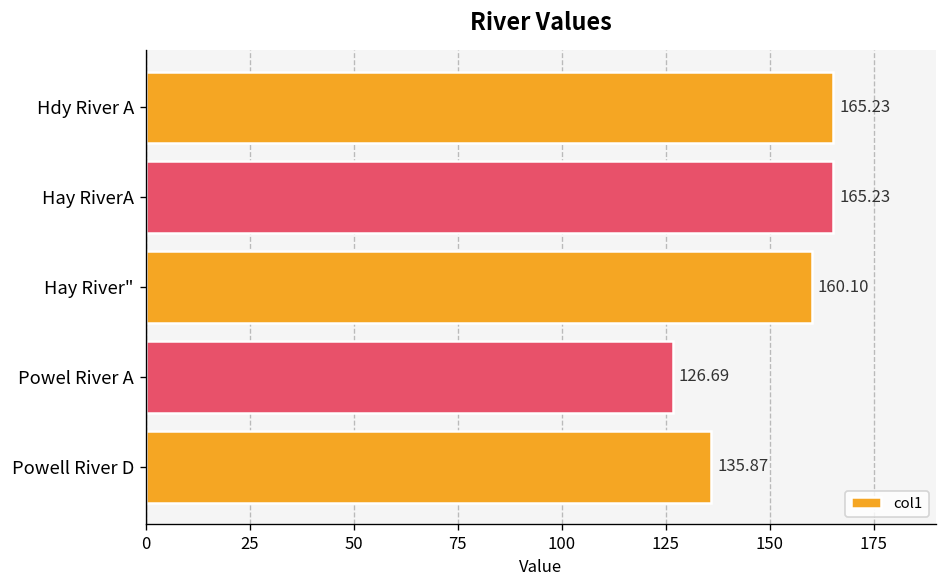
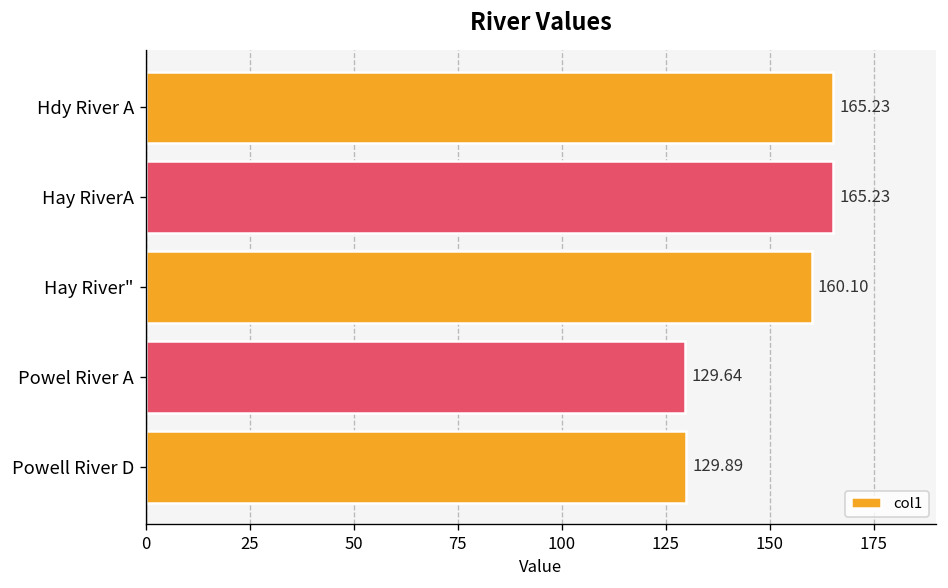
Powel River A: 126.69 -> 129.64
Powell River D: 135.87 -> 129.89
